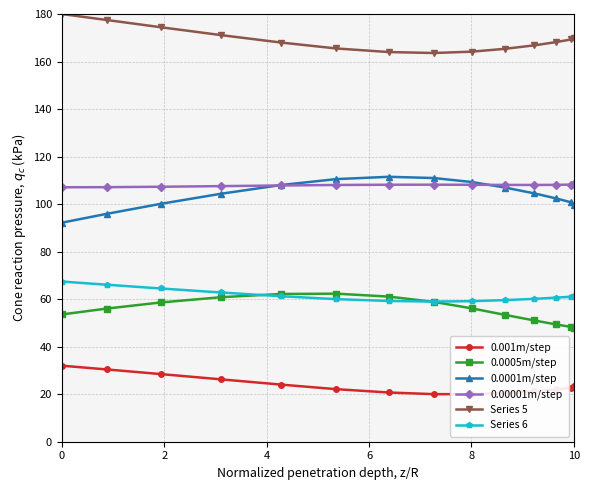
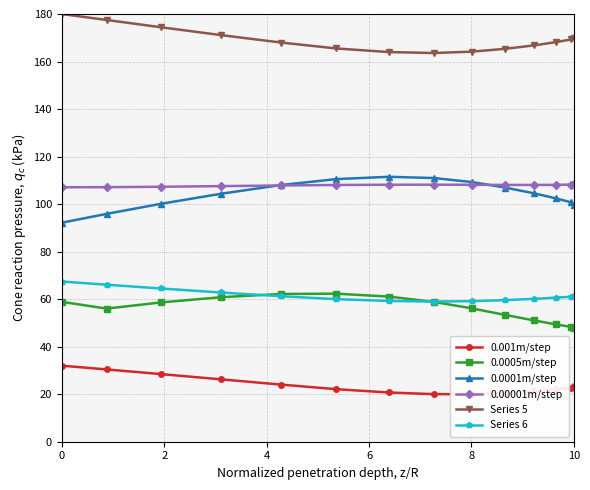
0.0005m/step, 0: 54 -> 59
